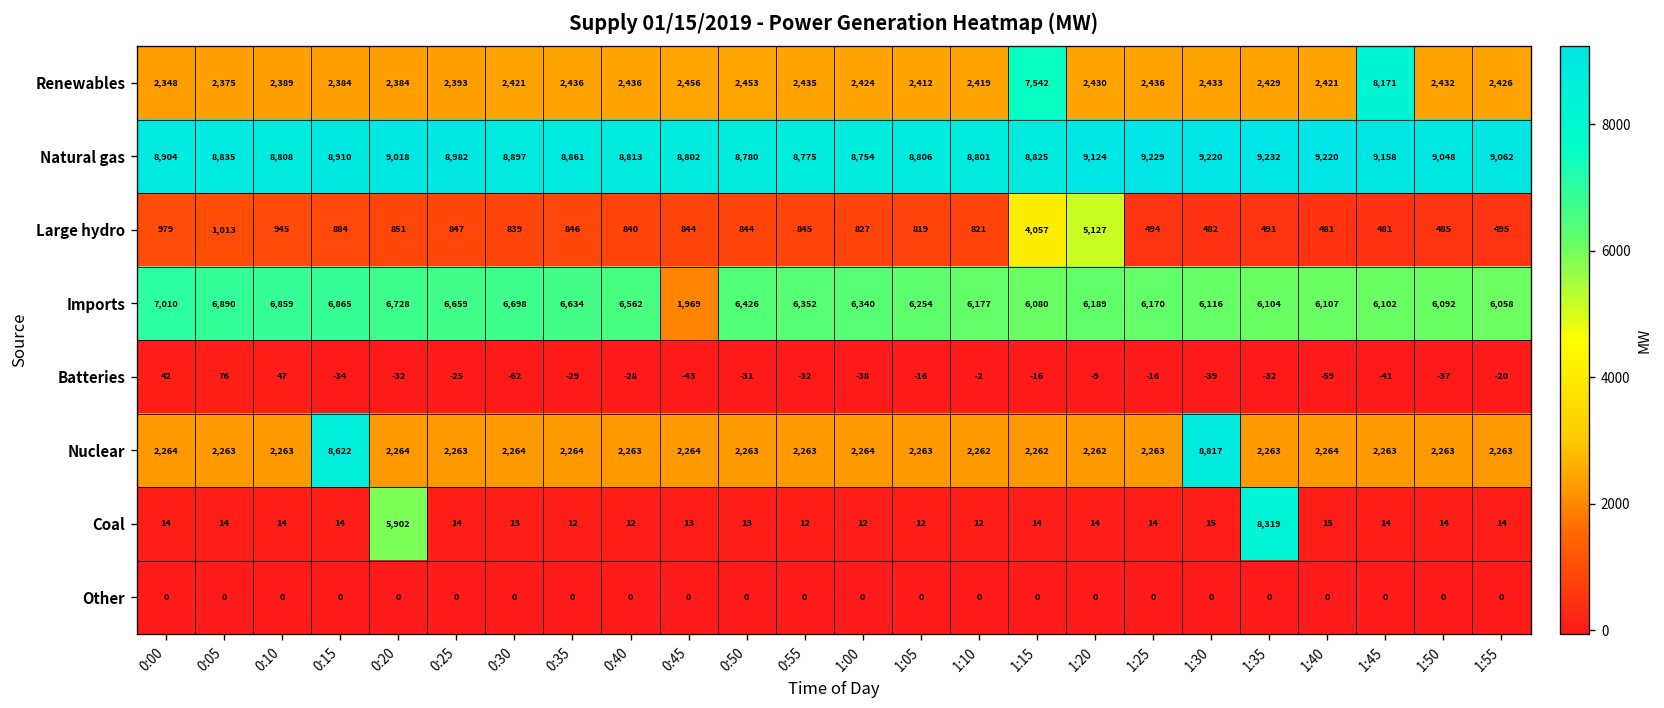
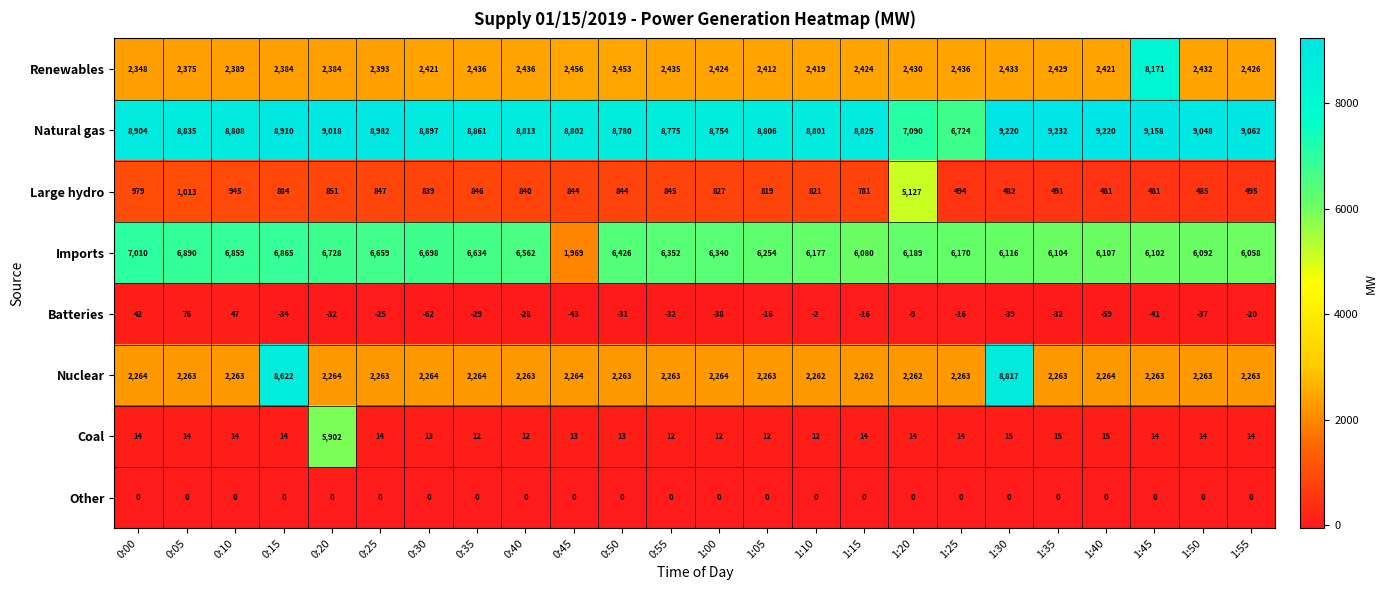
Renewables, 1:15: 7,542 -> 2,424
Natural gas, 1:20: 9,124 -> 7,090
Natural gas, 1:25: 9,229 -> 6,724
Large hydro, 1:15: 4,057 -> 781
Coal, 1:35: 8,319 -> 15
